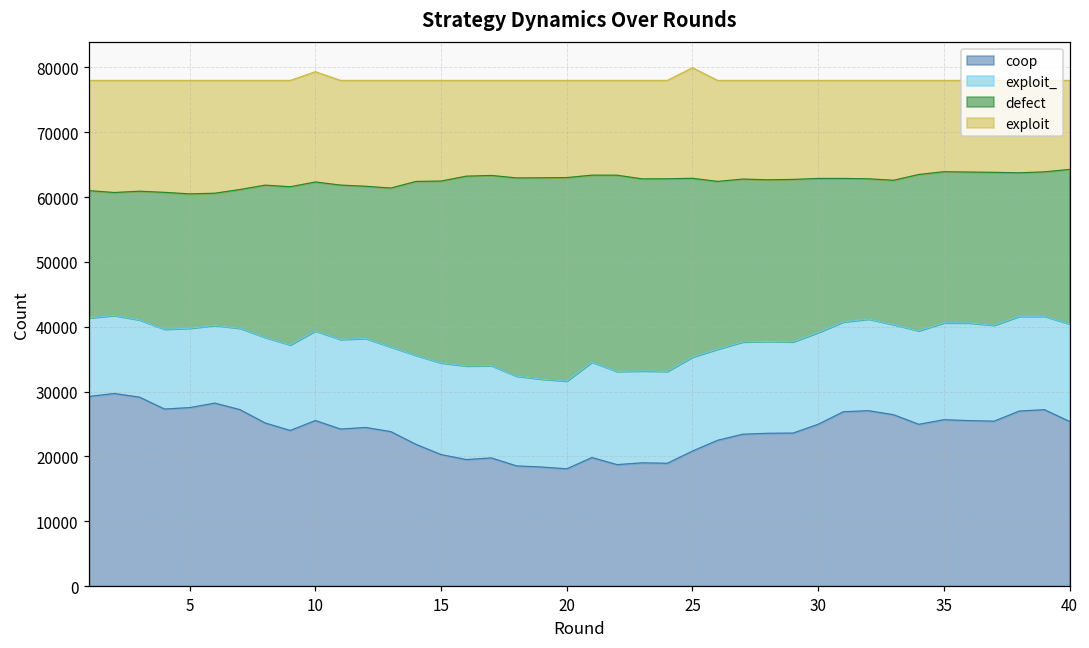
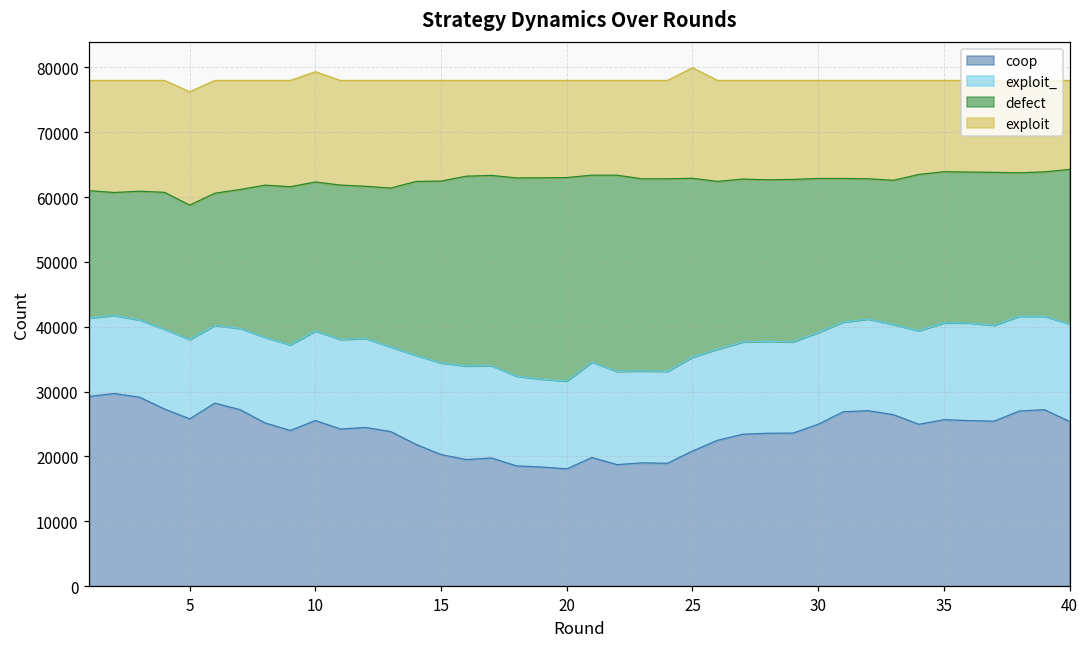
coop, 5: 28000 -> 26000
